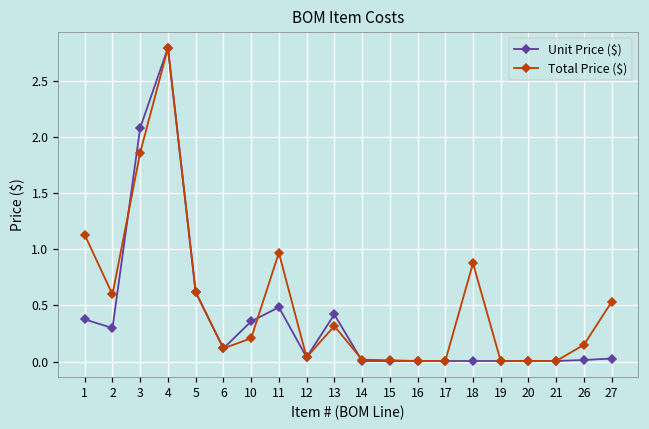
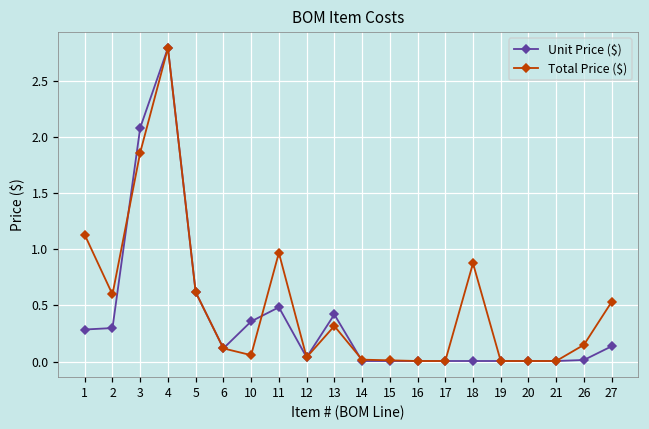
Unit Price ($), 1: 0.38 -> 0.29
Total Price ($), 10: 0.21 -> 0.06
Unit Price ($), 27: 0.03 -> 0.14
